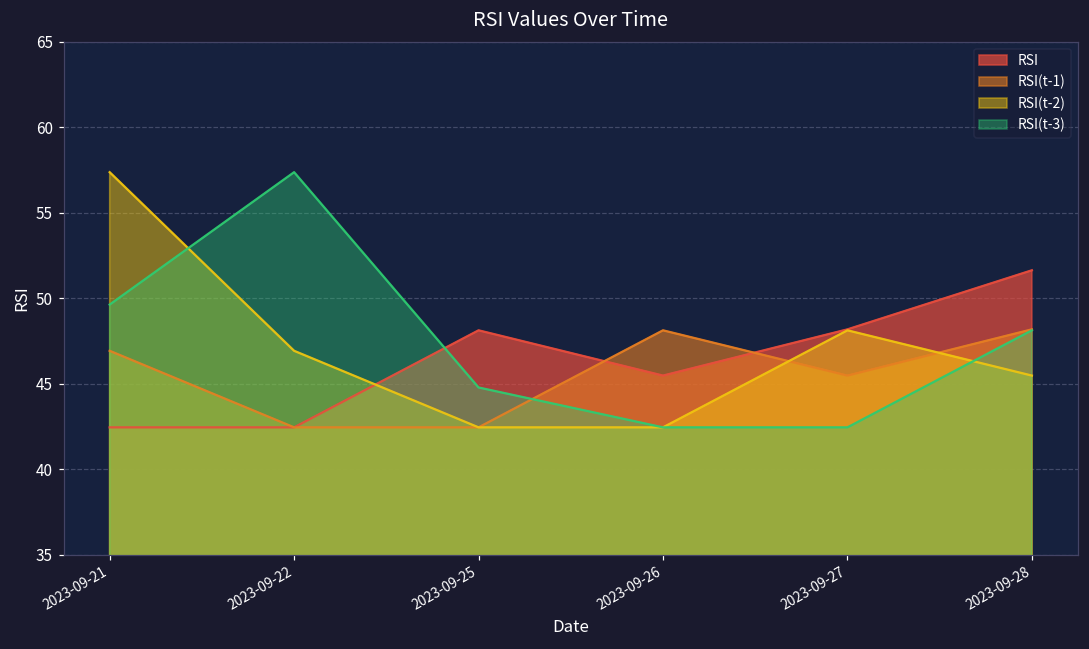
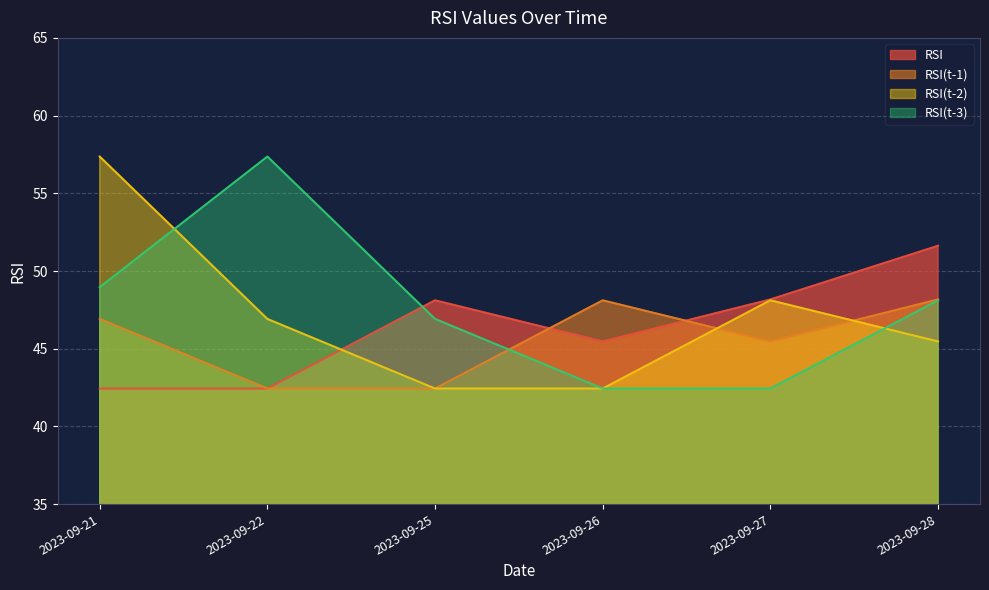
RSI(t-3), 2023-09-21: 49.6 -> 49.0
RSI(t-3), 2023-09-25: 44.8 -> 46.9
